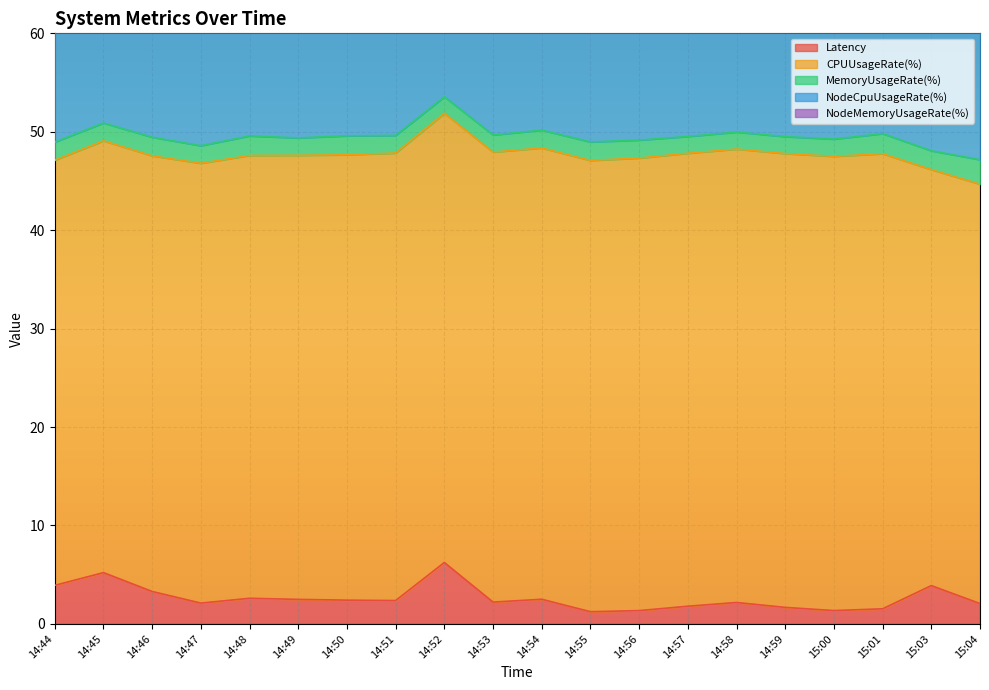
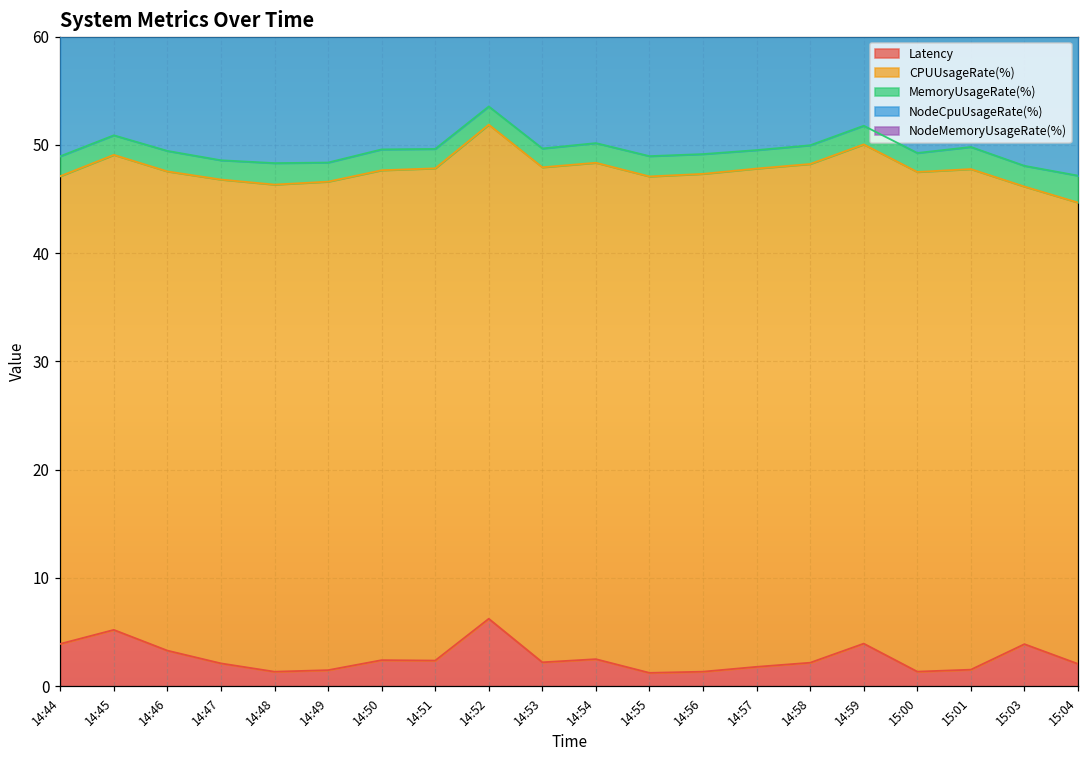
Latency, 14:48: 3 -> 1
Latency, 14:49: 2 -> 1
Latency, 14:59: 2 -> 4
